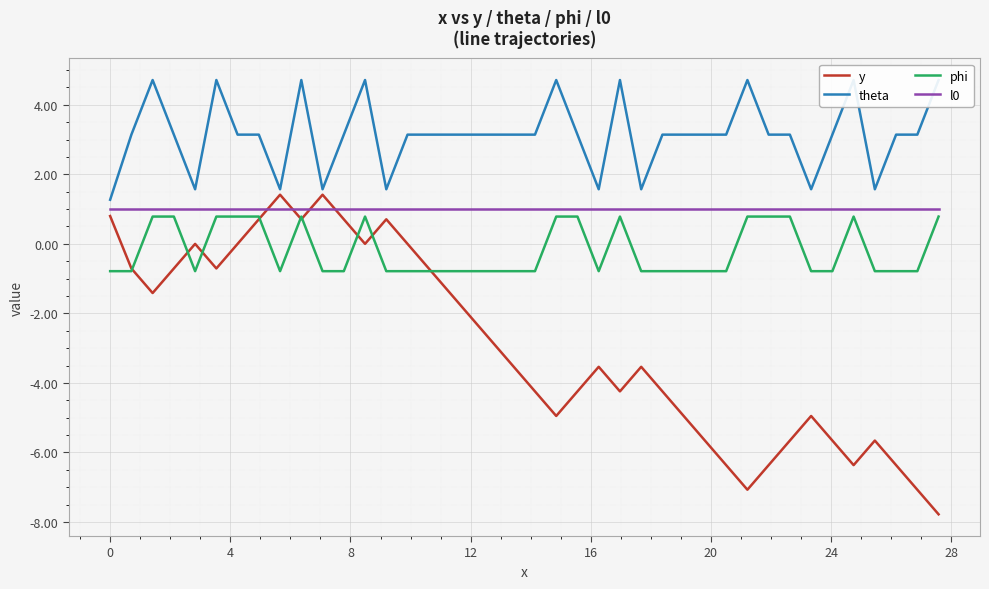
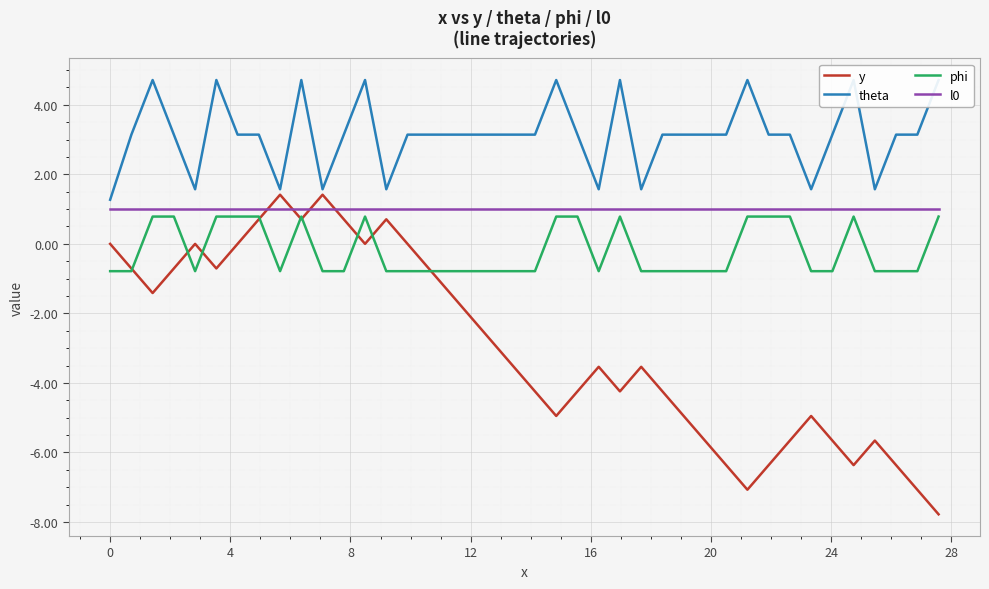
y, 0: 0.8 -> 0.0
